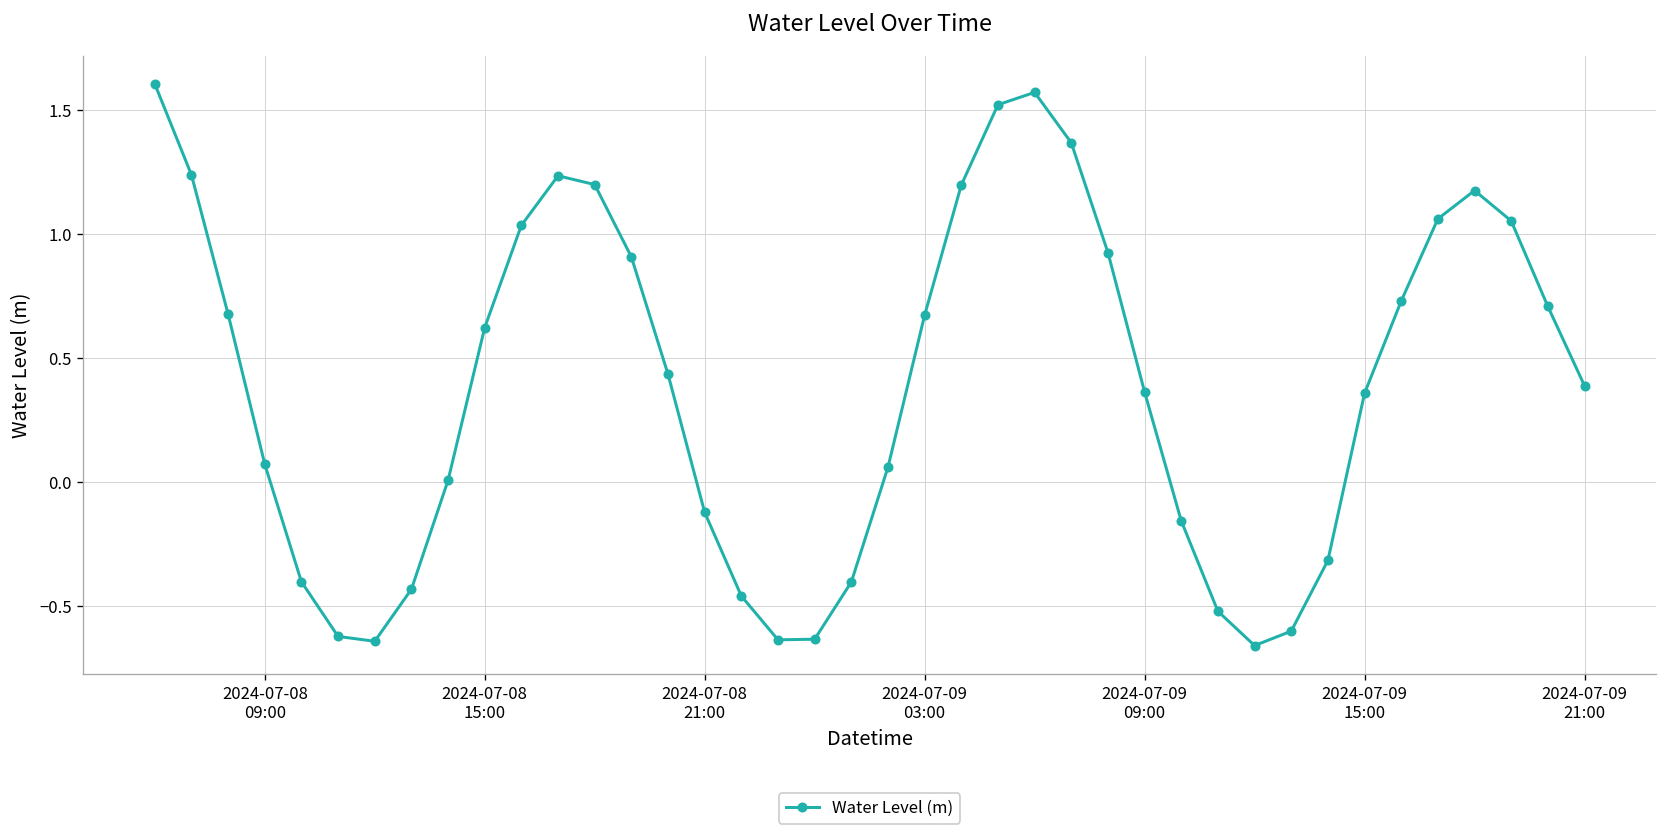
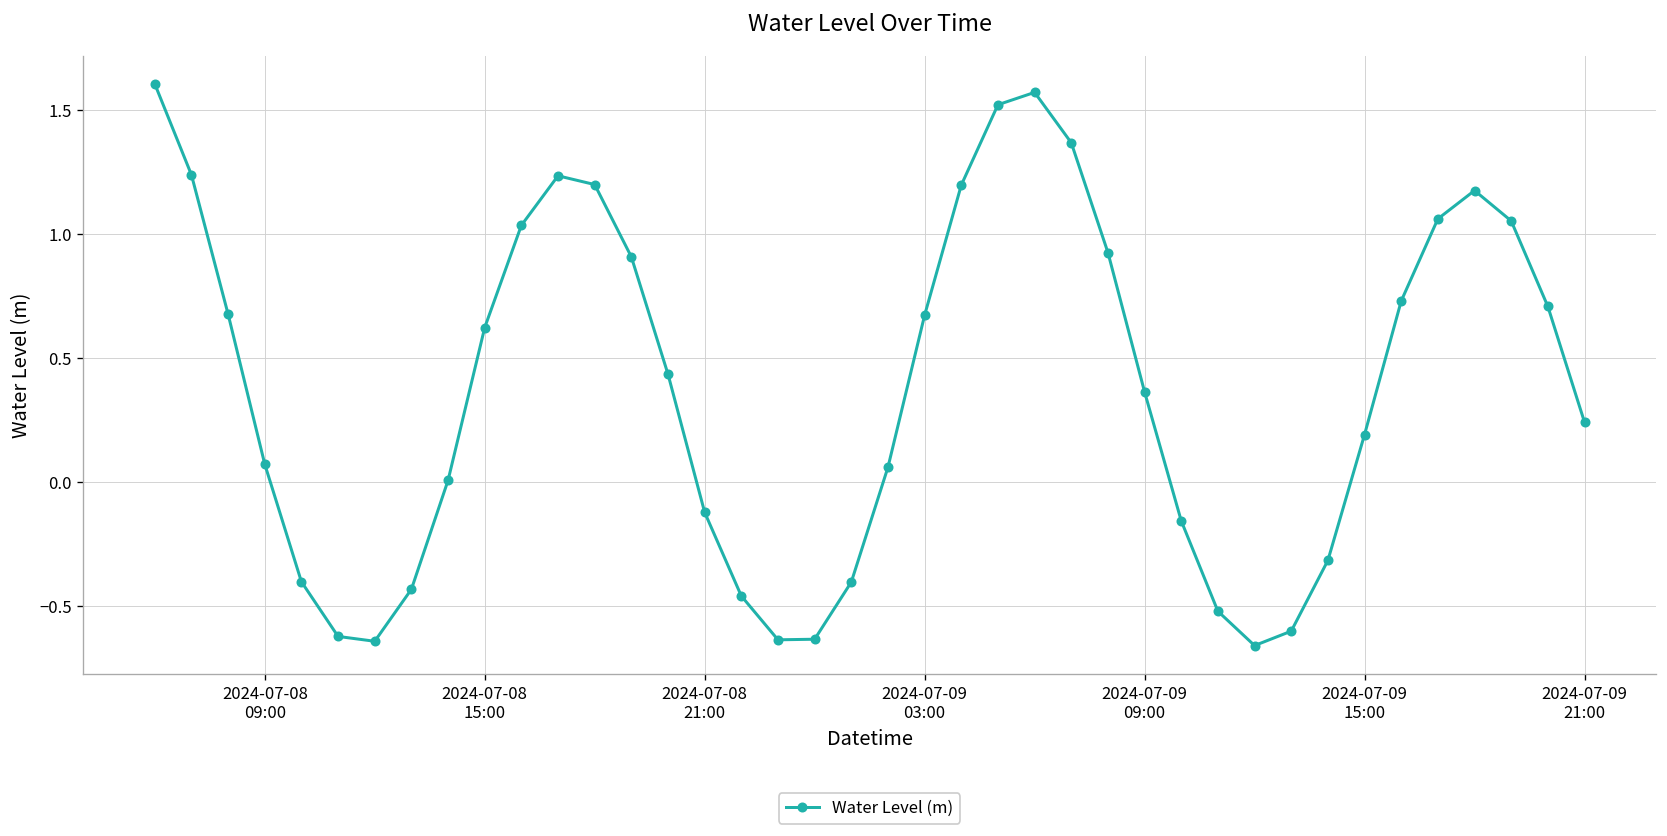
2024-07-09 15:00: 0.36 -> 0.19
2024-07-09 21:00: 0.39 -> 0.24
